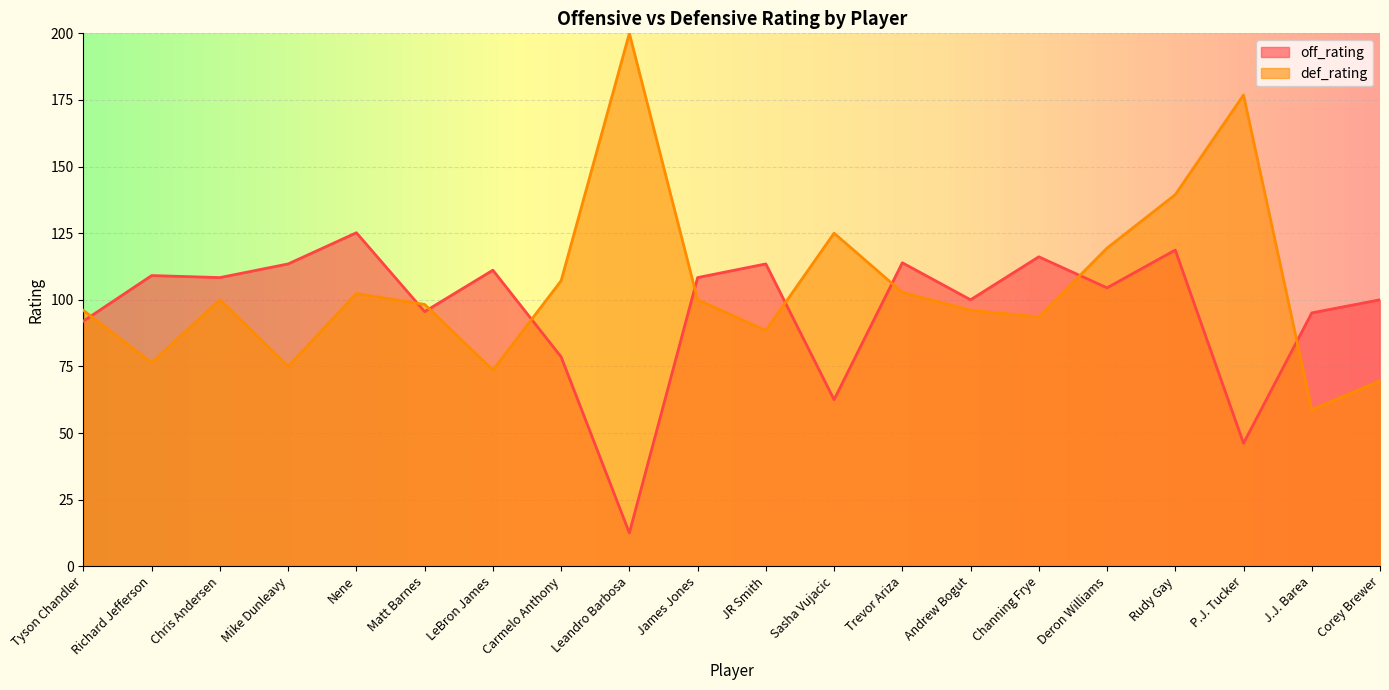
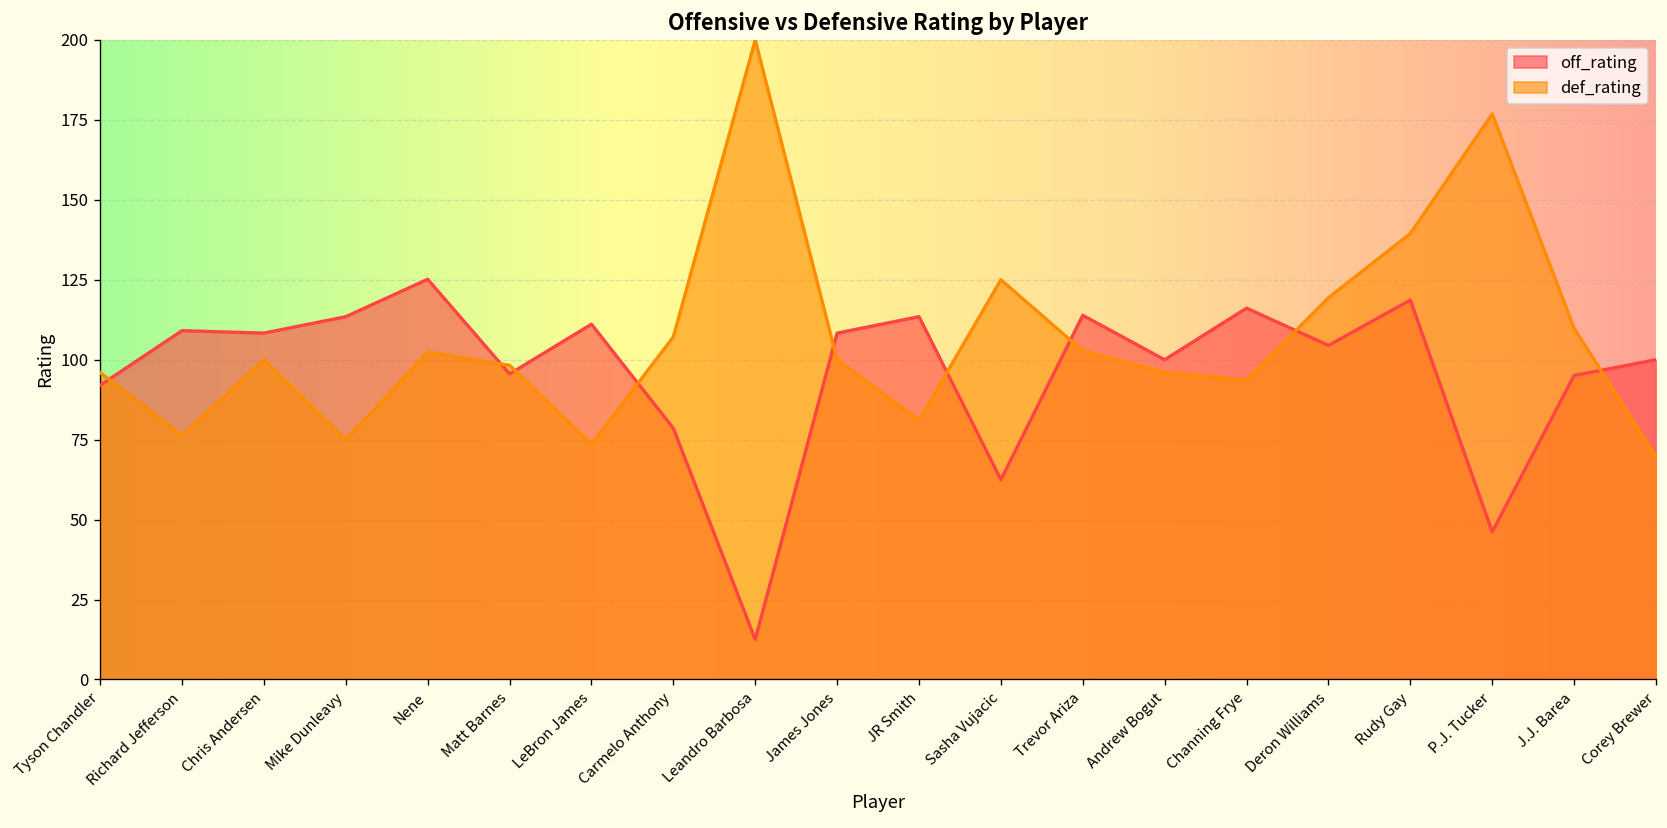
def_rating, JR Smith: 88 -> 81
def_rating, J.J. Barea: 59 -> 110
